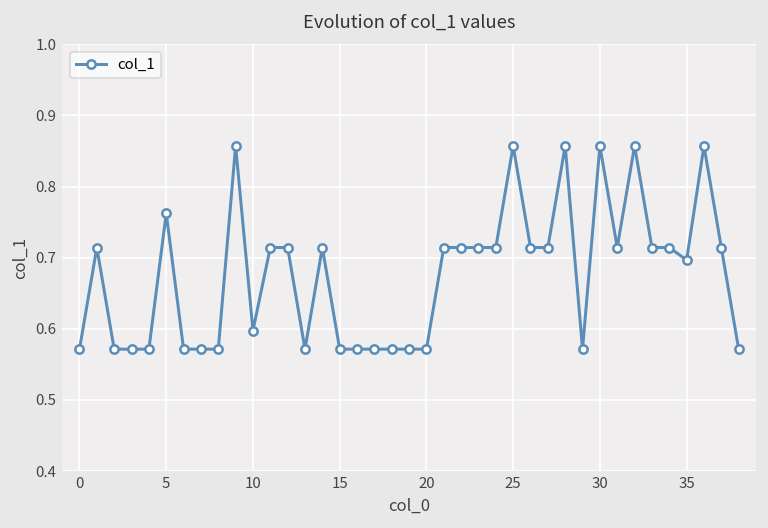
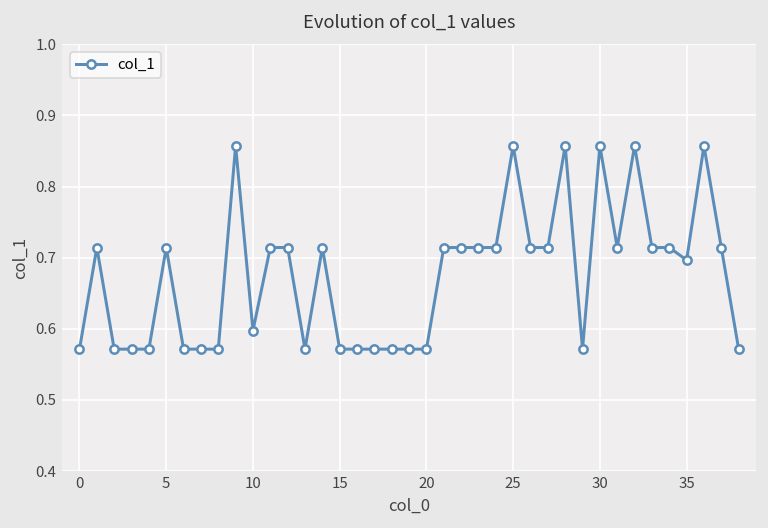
5: 0.76 -> 0.71
